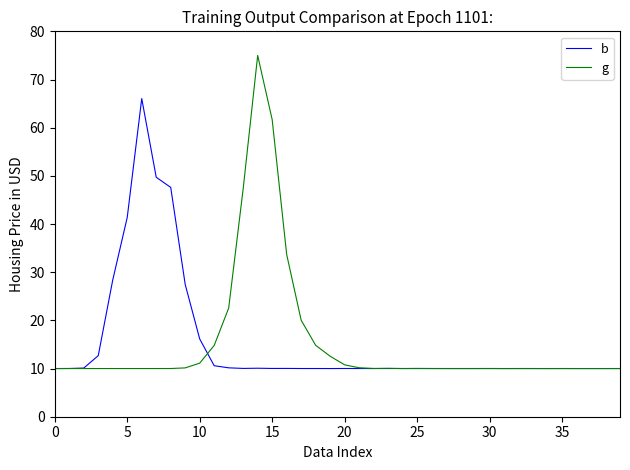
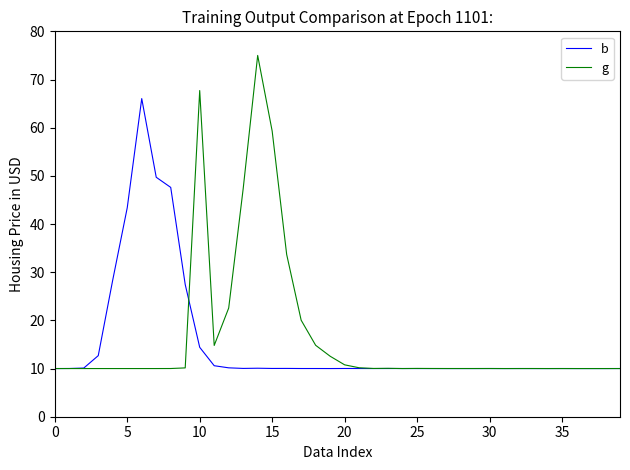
b, 5: 41 -> 43
b, 10: 16 -> 14
g, 10: 11 -> 68
g, 15: 62 -> 59
